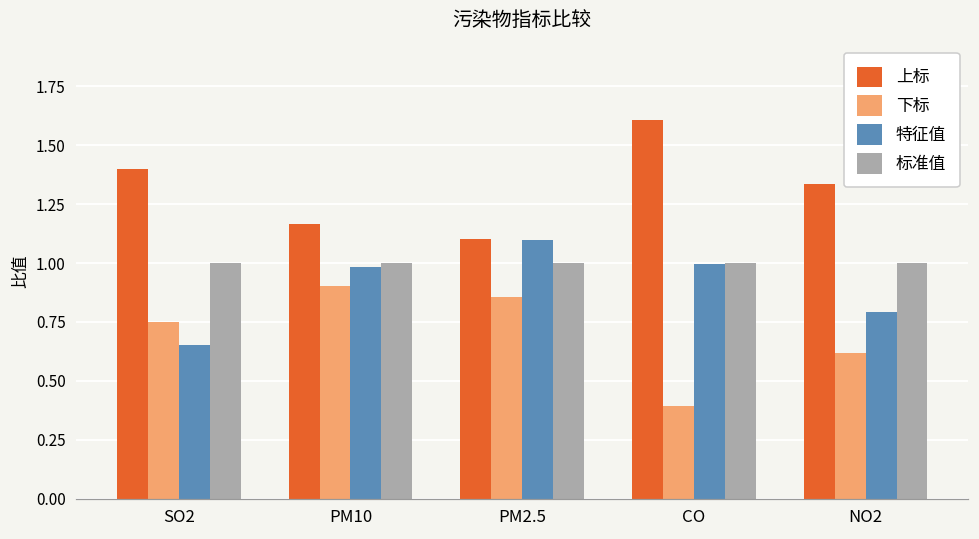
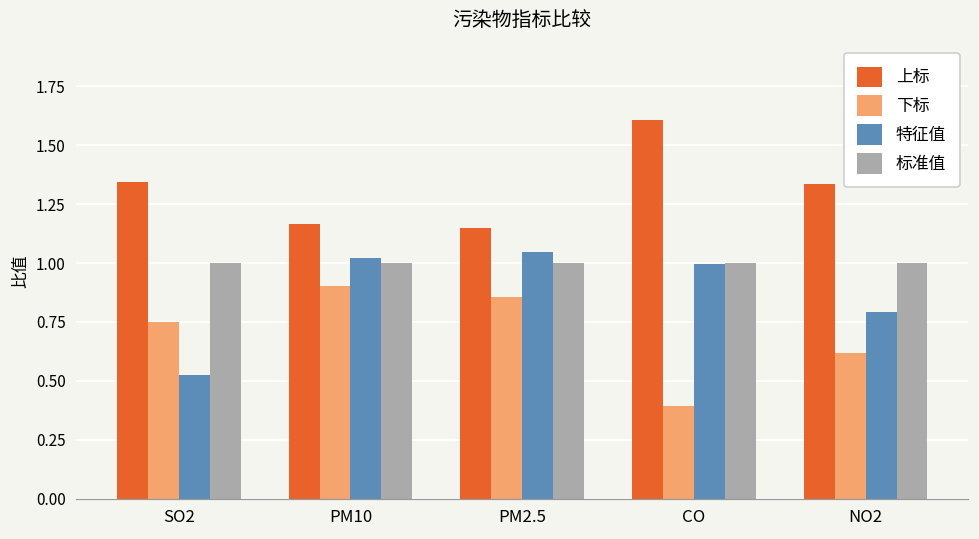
上标, SO2: 1.40 -> 1.34
特征值, SO2: 0.65 -> 0.53
特征值, PM10: 0.98 -> 1.02
上标, PM2.5: 1.10 -> 1.15
特征值, PM2.5: 1.10 -> 1.05
